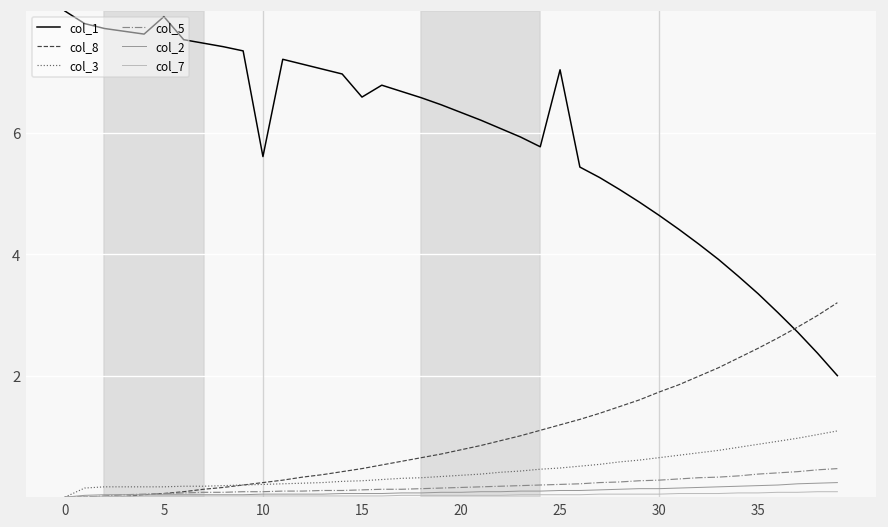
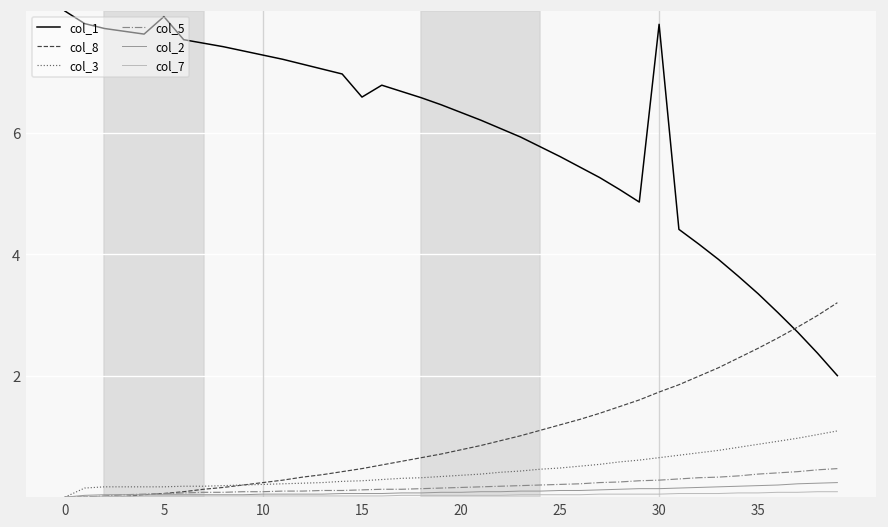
col_1, 10: 5.6 -> 7.3
col_1, 25: 7.0 -> 5.6
col_1, 30: 4.6 -> 7.8
